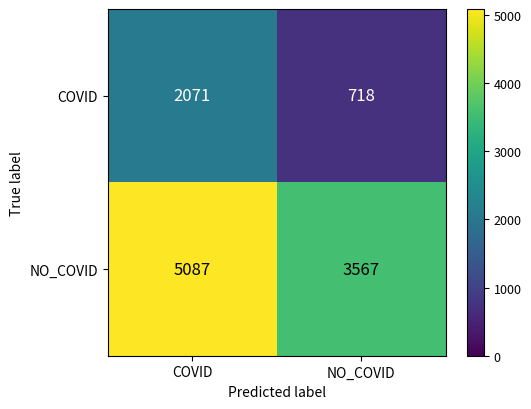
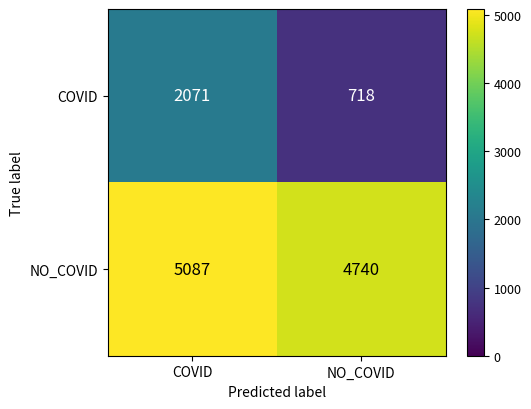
NO_COVID, NO_COVID: 3567 -> 4740
